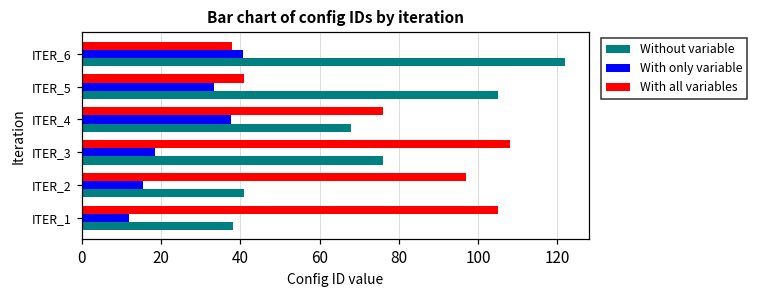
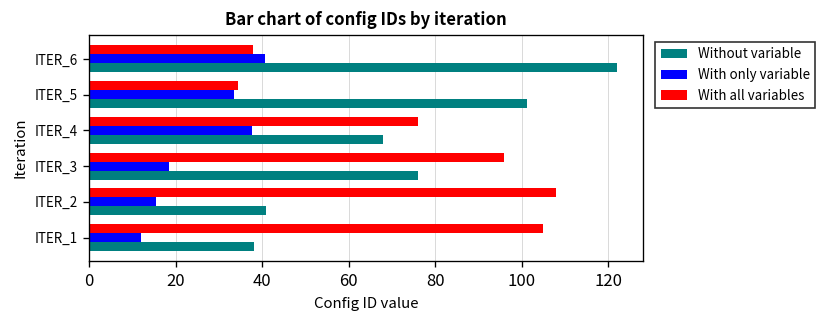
With all variables, ITER_5: 41 -> 34
Without variable, ITER_5: 105 -> 101
With all variables, ITER_3: 108 -> 96
With all variables, ITER_2: 97 -> 108
